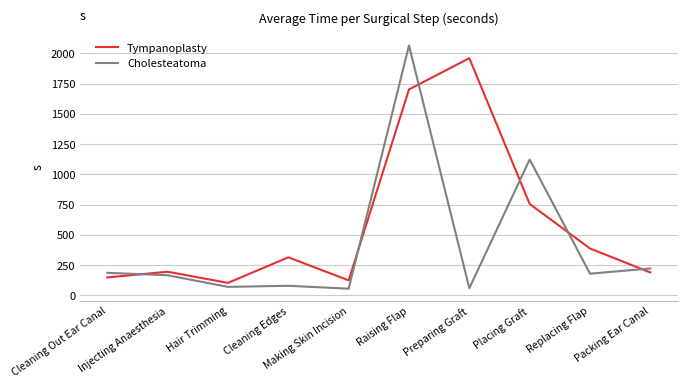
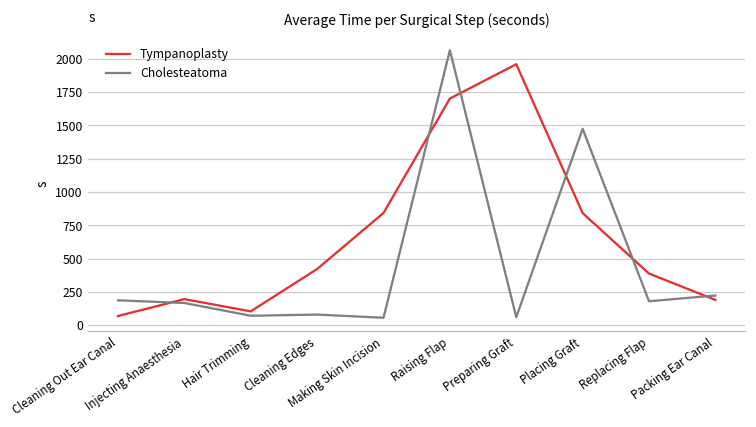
Tympanoplasty, Cleaning Out Ear Canal: 150 -> 70
Tympanoplasty, Cleaning Edges: 320 -> 420
Tympanoplasty, Making Skin Incision: 130 -> 840
Tympanoplasty, Placing Graft: 760 -> 840
Cholesteatoma, Placing Graft: 1120 -> 1480
